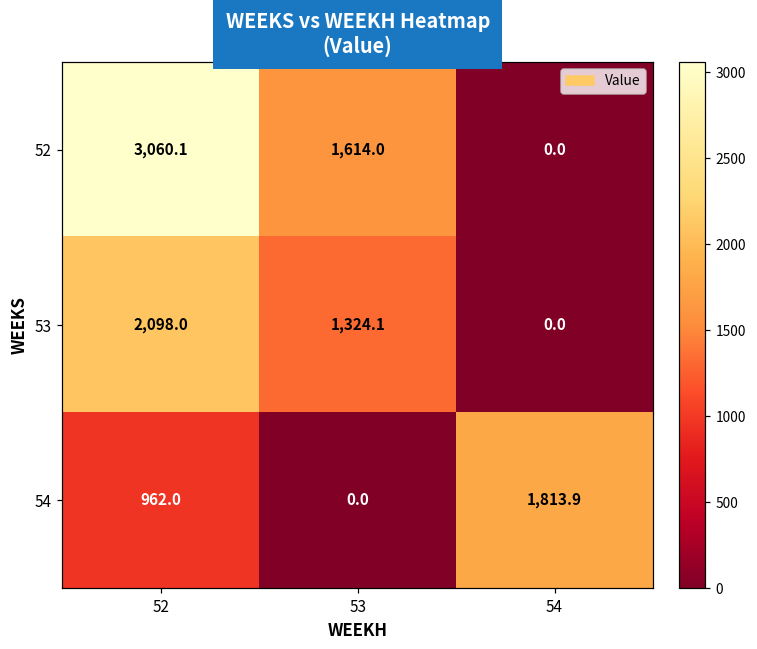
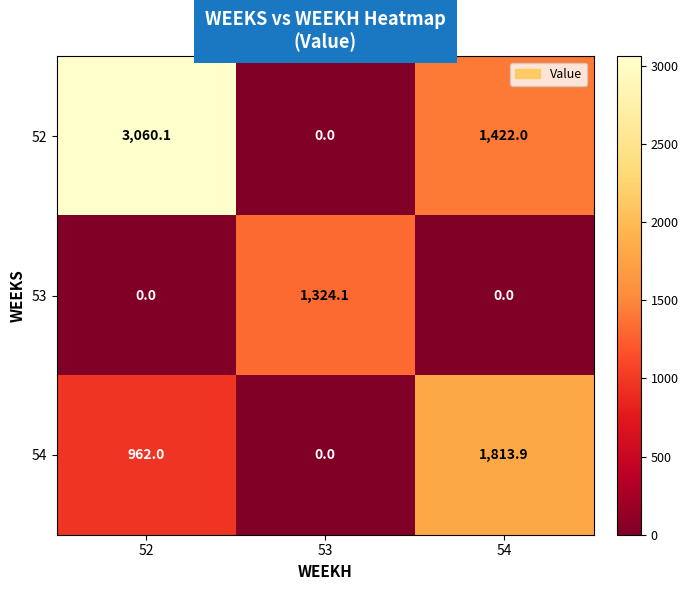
52, 53: 1,614.0 -> 0.0
52, 54: 0.0 -> 1,422.0
53, 52: 2,098.0 -> 0.0
